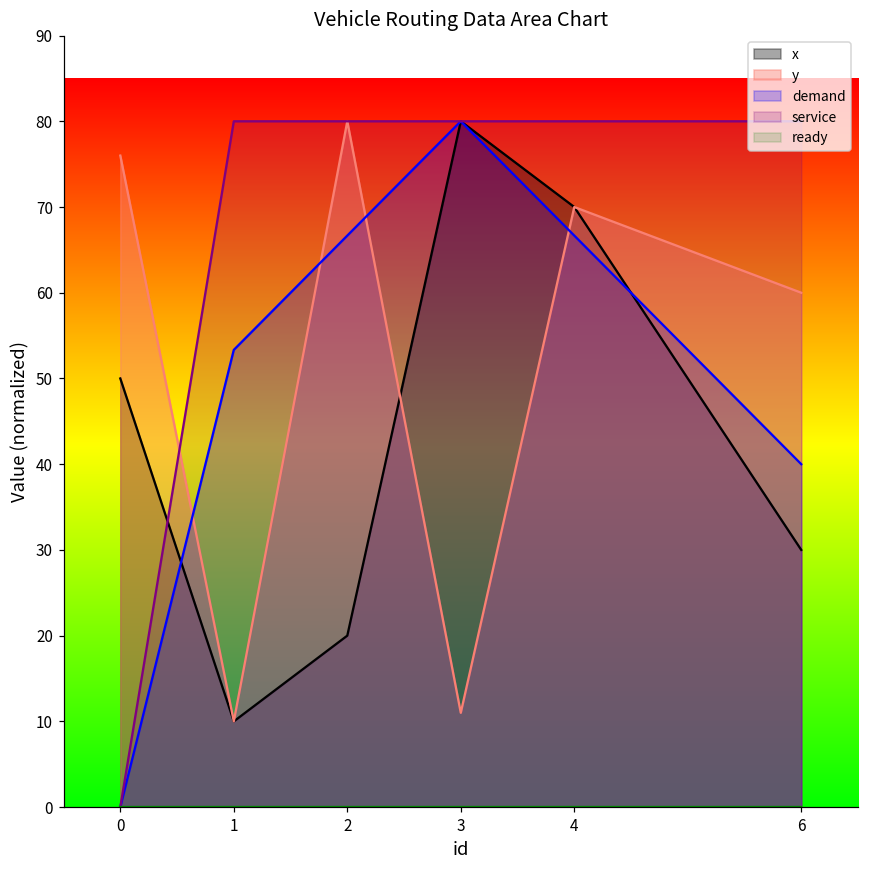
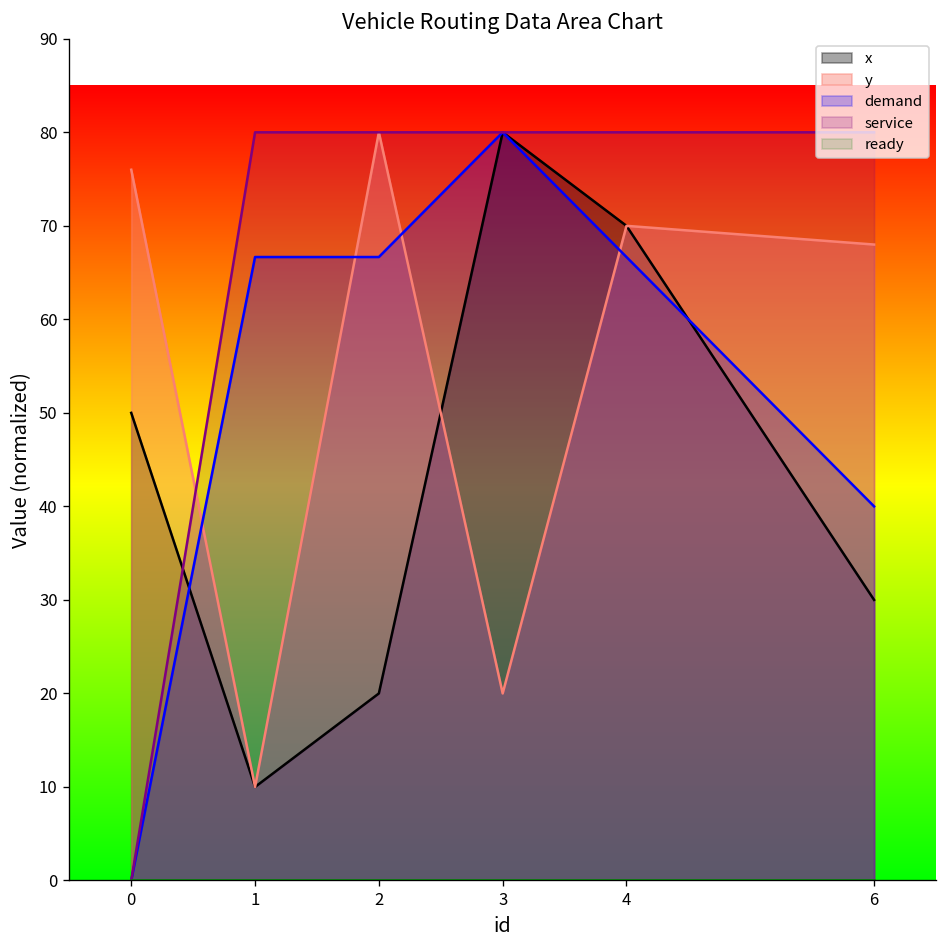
demand, 1: 53 -> 67
y, 3: 11 -> 20
y, 6: 60 -> 68
